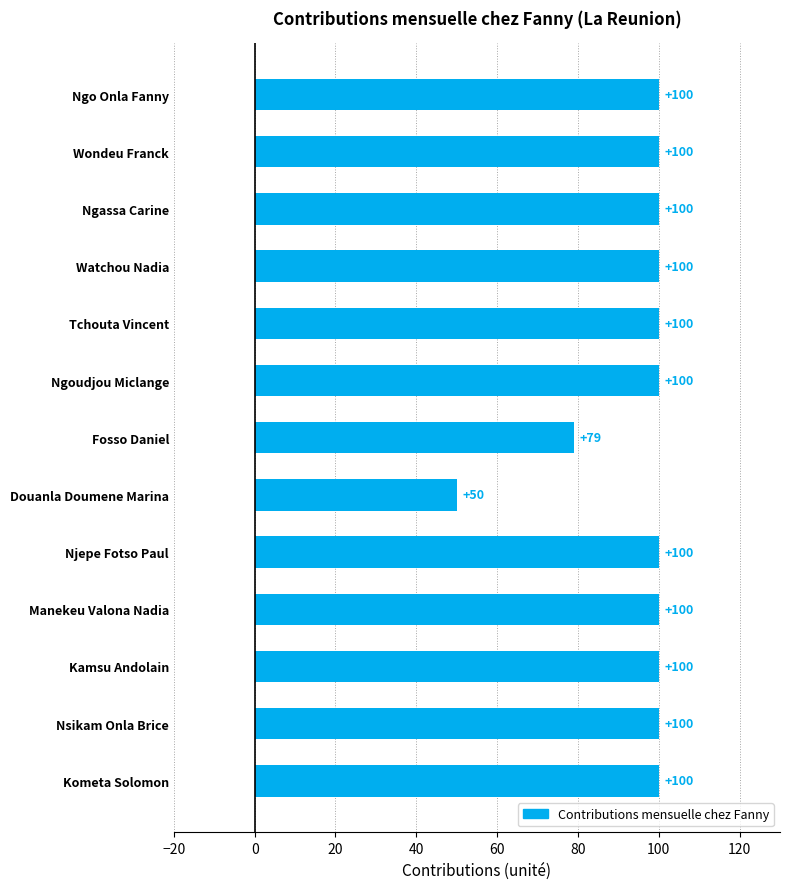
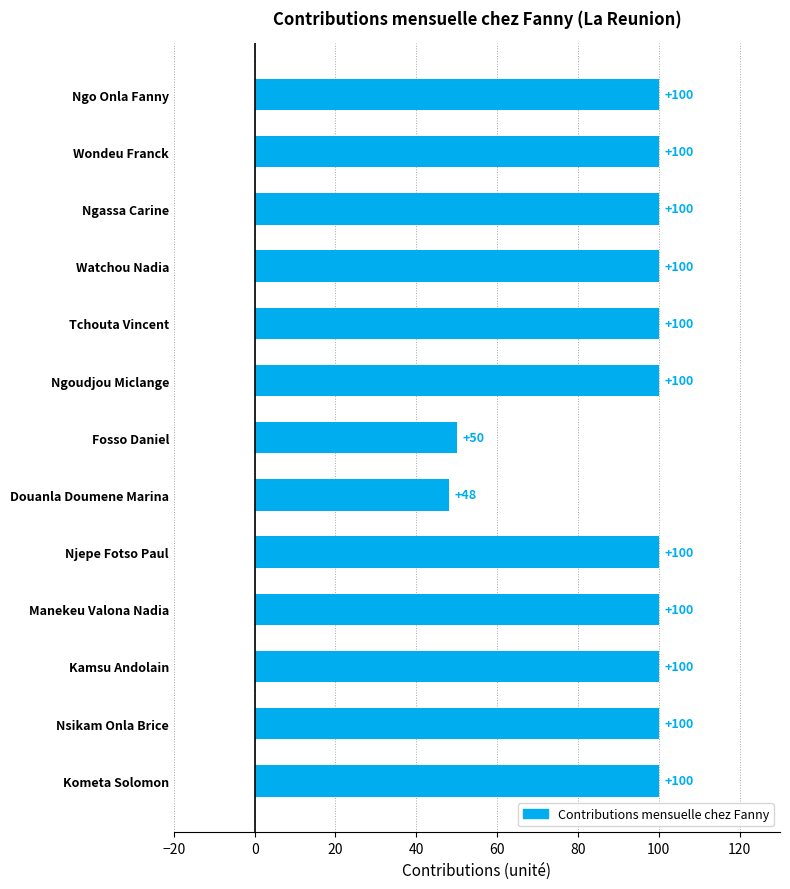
Fosso Daniel: +79 -> +50
Douanla Doumene Marina: +50 -> +48
